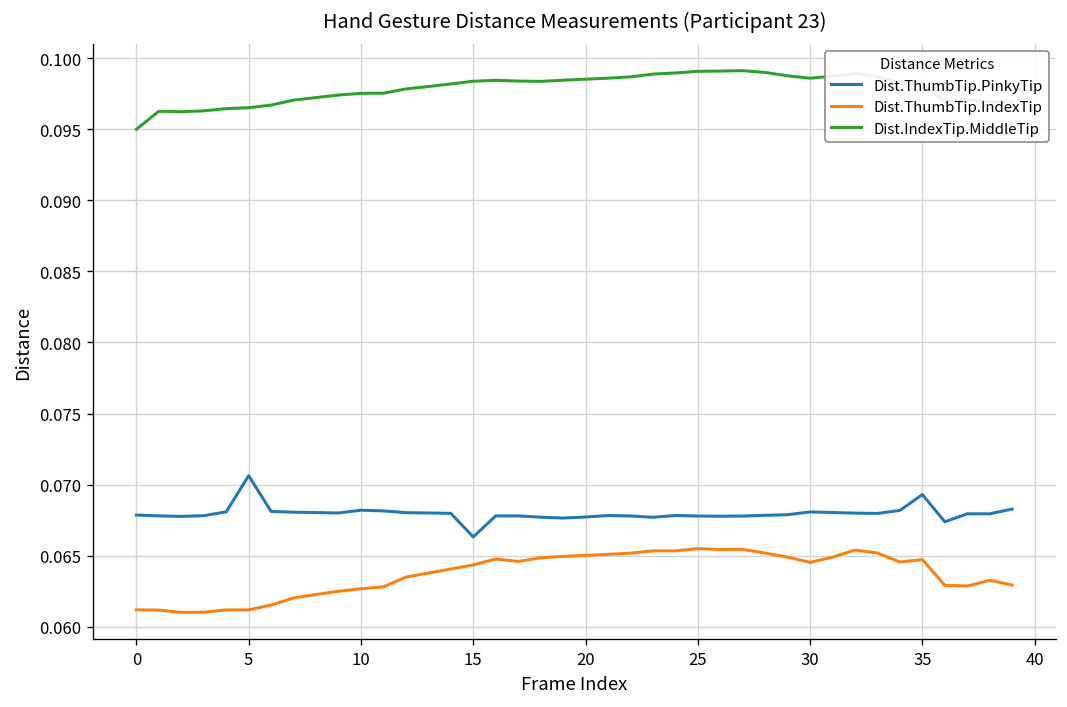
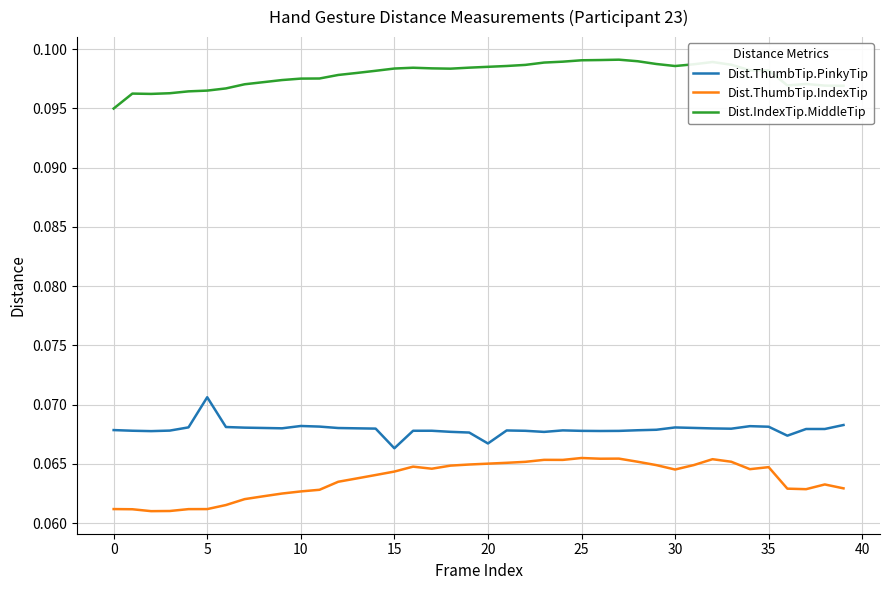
Dist.ThumbTip.PinkyTip, 20: 0.0677 -> 0.0667
Dist.ThumbTip.PinkyTip, 35: 0.0693 -> 0.0681
